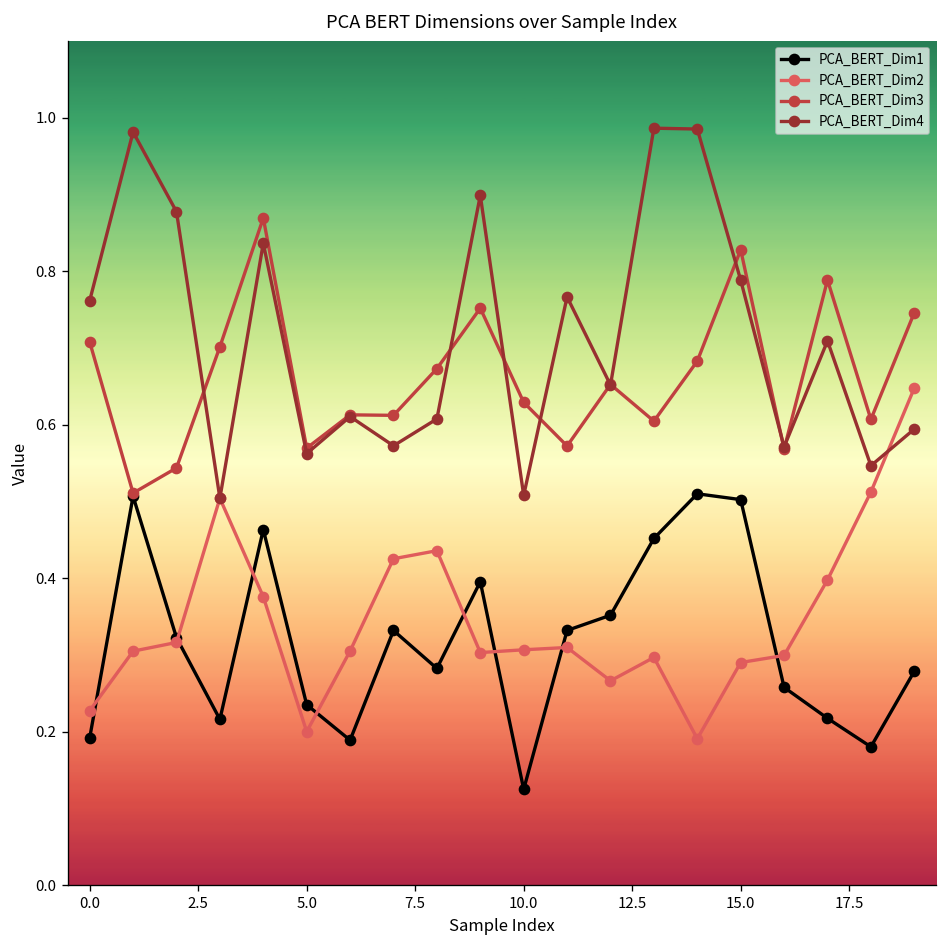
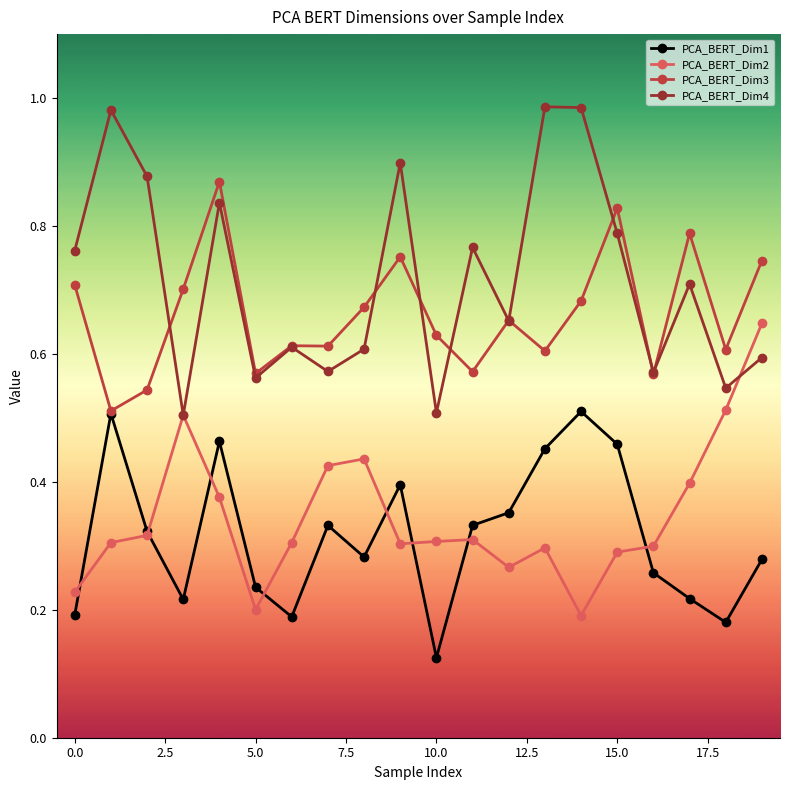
PCA_BERT_Dim1, 15.0: 0.50 -> 0.46
